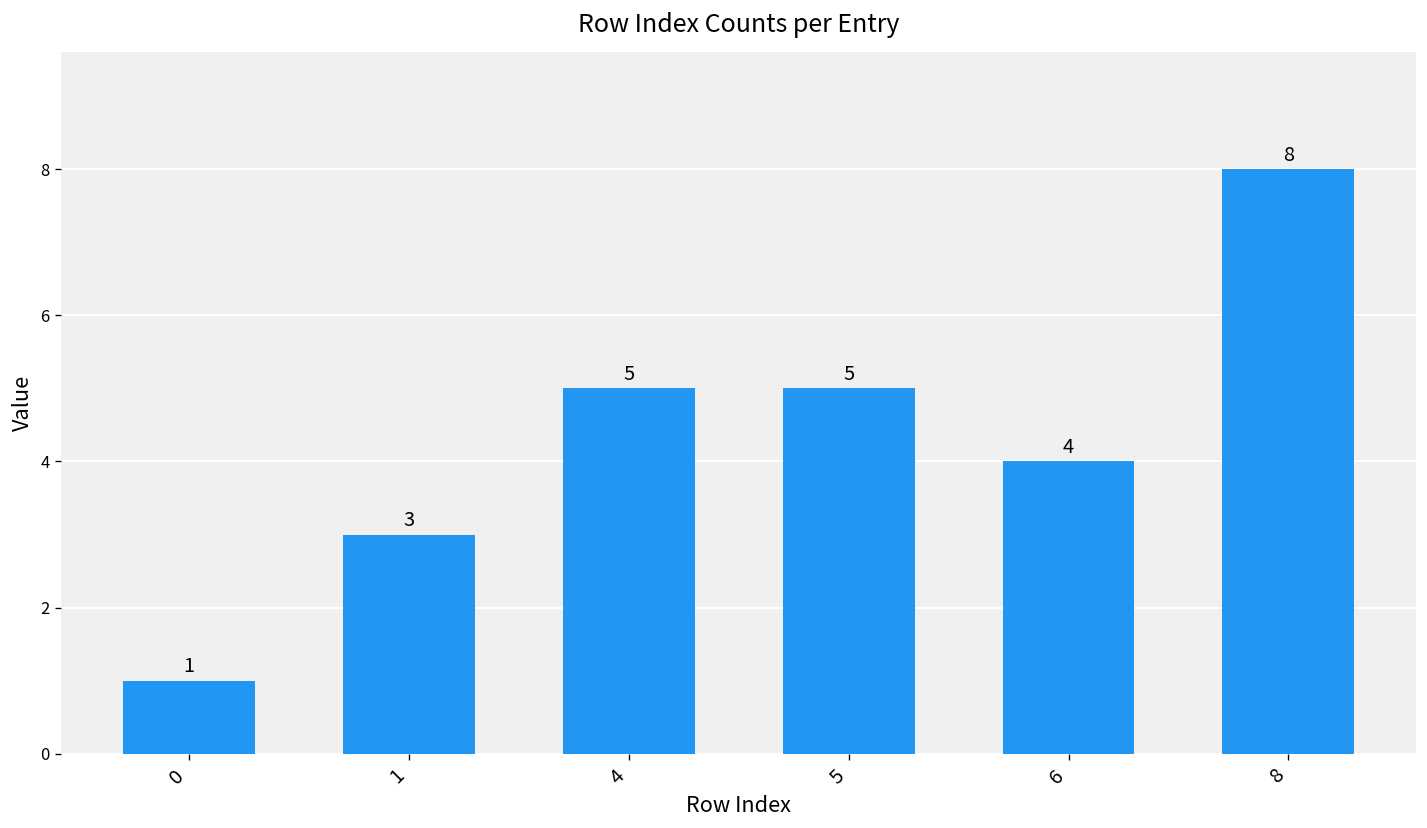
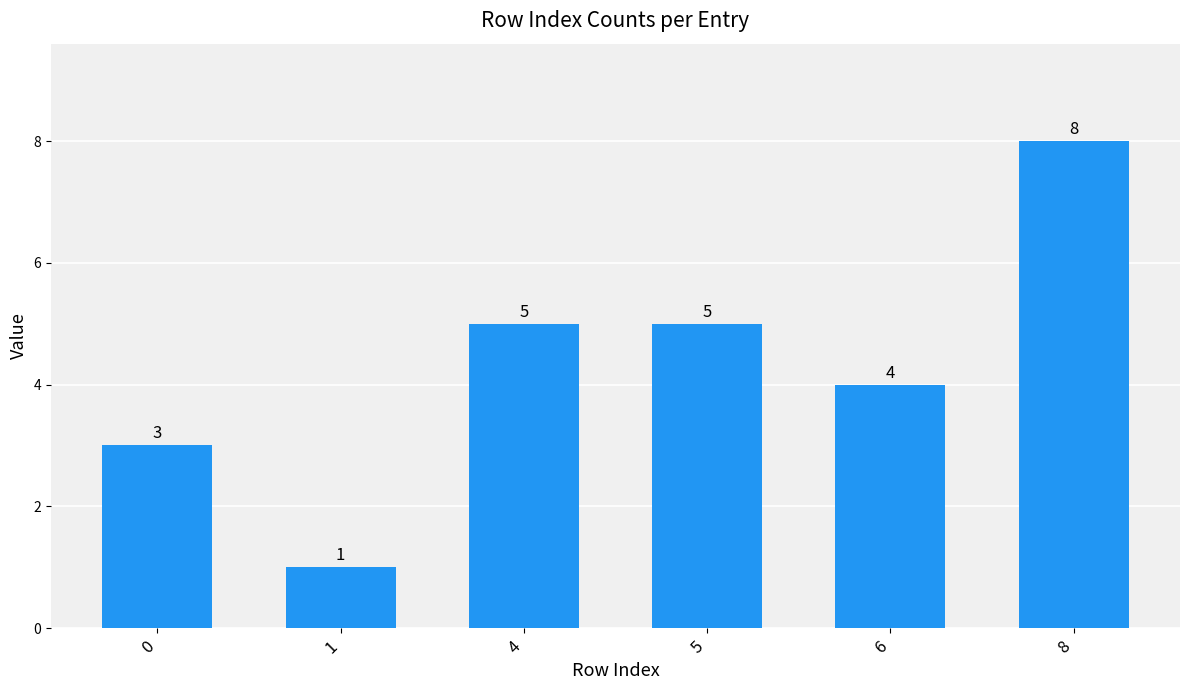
0: 1 -> 3
1: 3 -> 1
